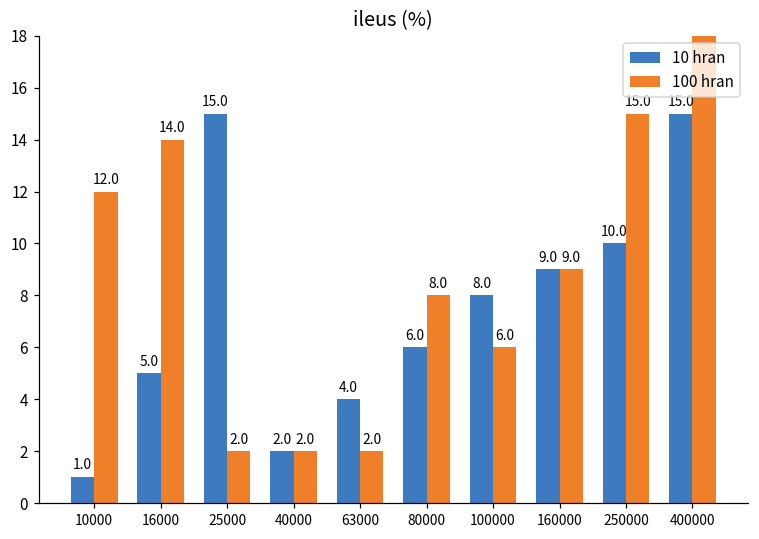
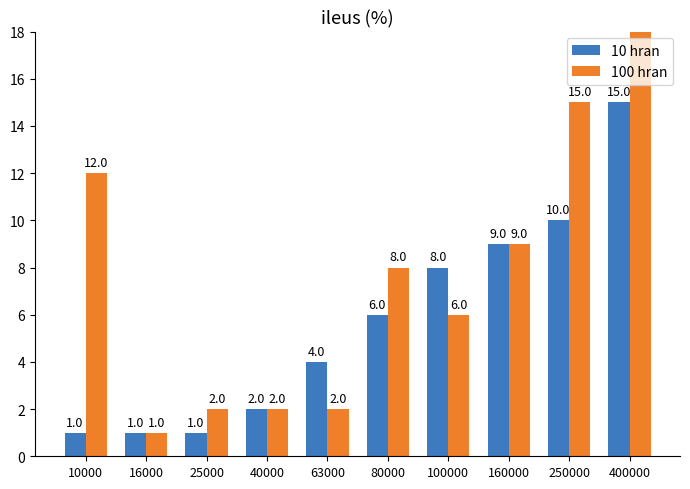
10 hran, 16000: 5.0 -> 1.0
100 hran, 16000: 14.0 -> 1.0
10 hran, 25000: 15.0 -> 1.0
